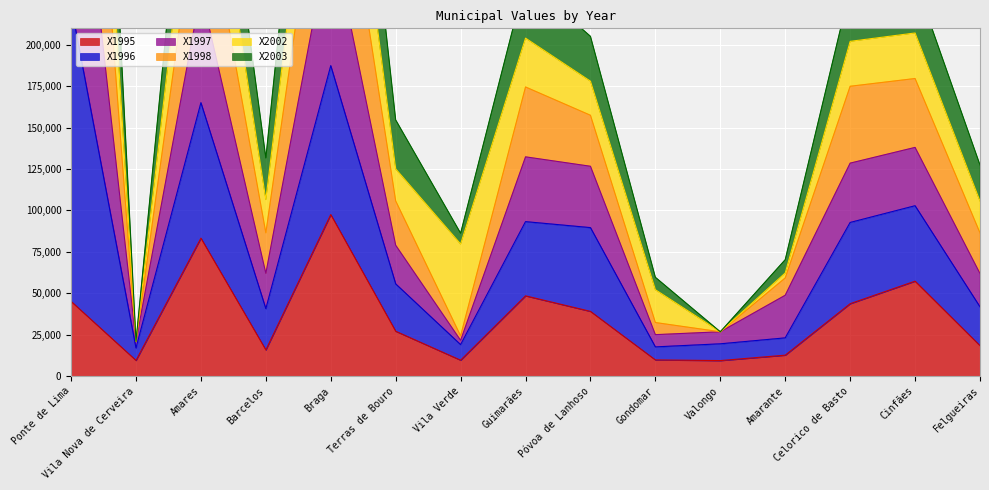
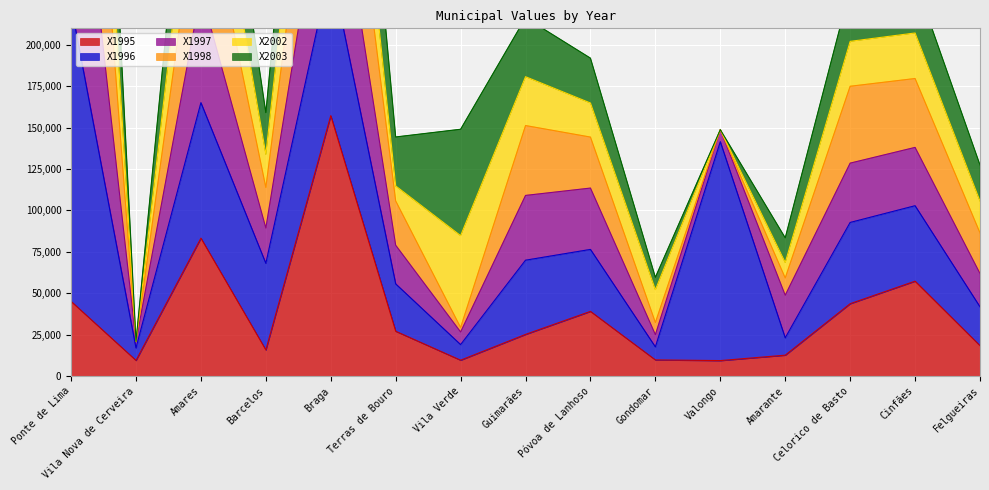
X1996, Barcelos: 25,000 -> 52,000
X1995, Braga: 98,000 -> 157,000
X2002, Terras de Bouro: 19,000 -> 9,000
X1997, Vila Verde: 3,000 -> 8,000
X2003, Vila Verde: 7,000 -> 64,000
X1995, Guimarães: 48,000 -> 25,000
X1996, Póvoa de Lanhoso: 51,000 -> 37,000
X1996, Valongo: 10,000 -> 132,000
X2002, Amarante: 3,000 -> 9,000
X2003, Amarante: 8,000 -> 15,000
